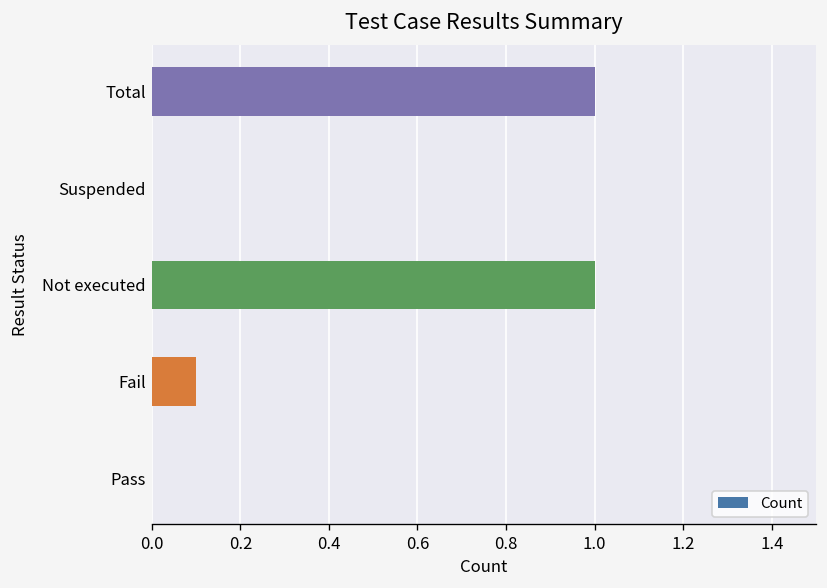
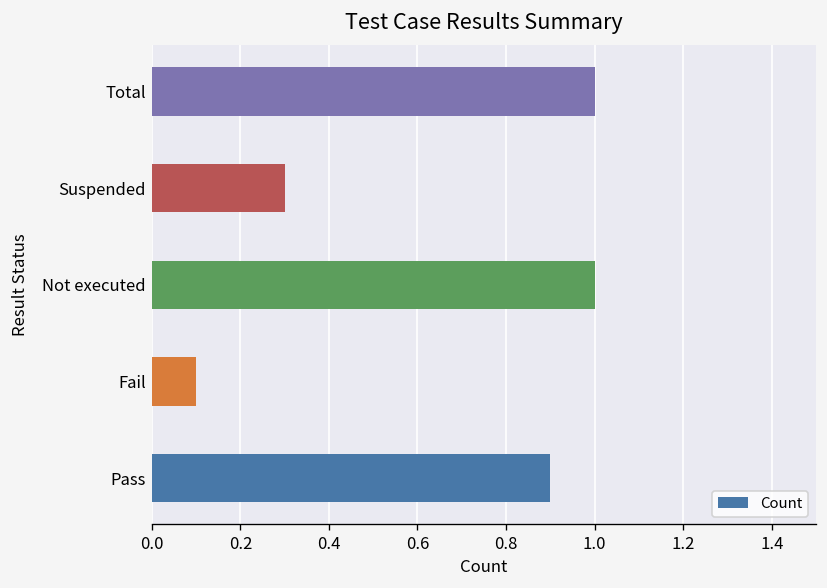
Suspended: 0.0 -> 0.3
Pass: 0.0 -> 0.9
